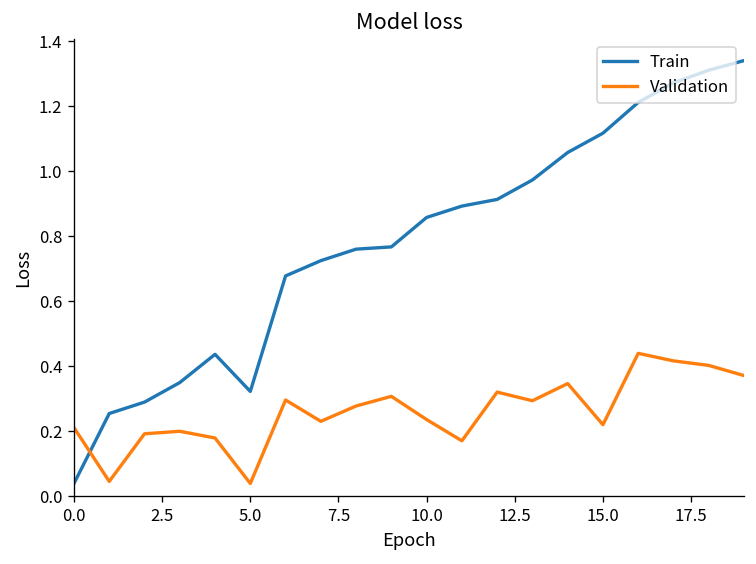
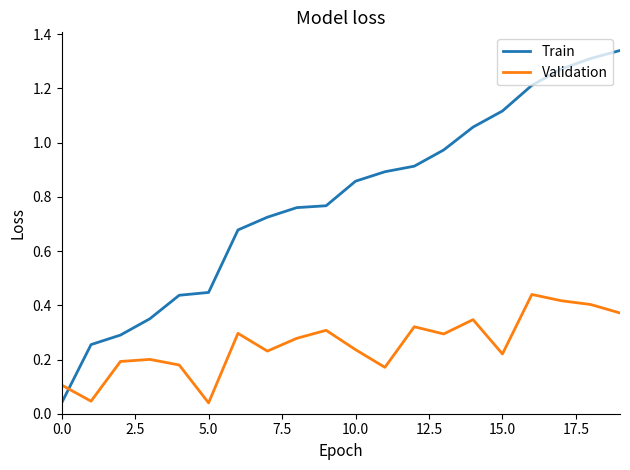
Validation, 0.0: 0.21 -> 0.11
Train, 5.0: 0.32 -> 0.45
